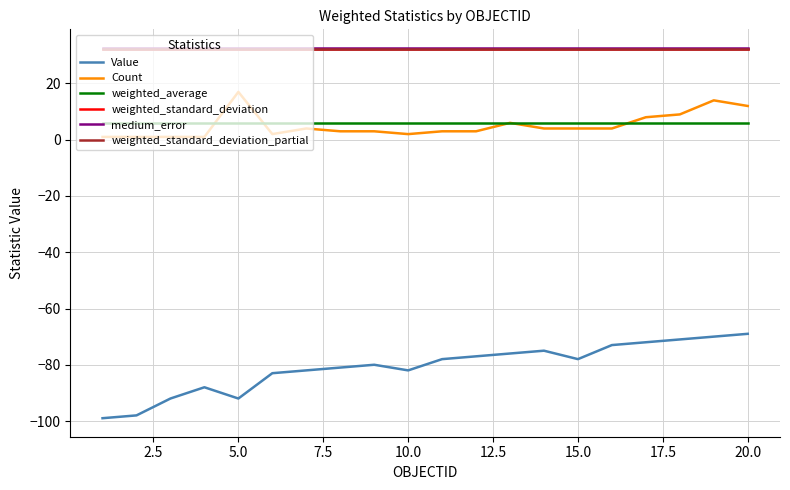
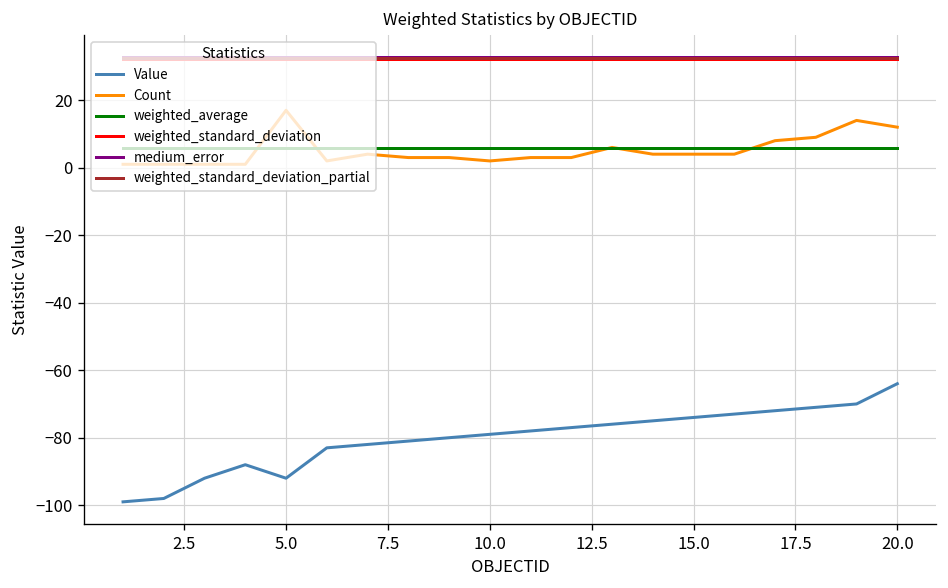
Value, 10.0: -82 -> -79
Value, 15.0: -78 -> -74
Value, 20.0: -69 -> -64
